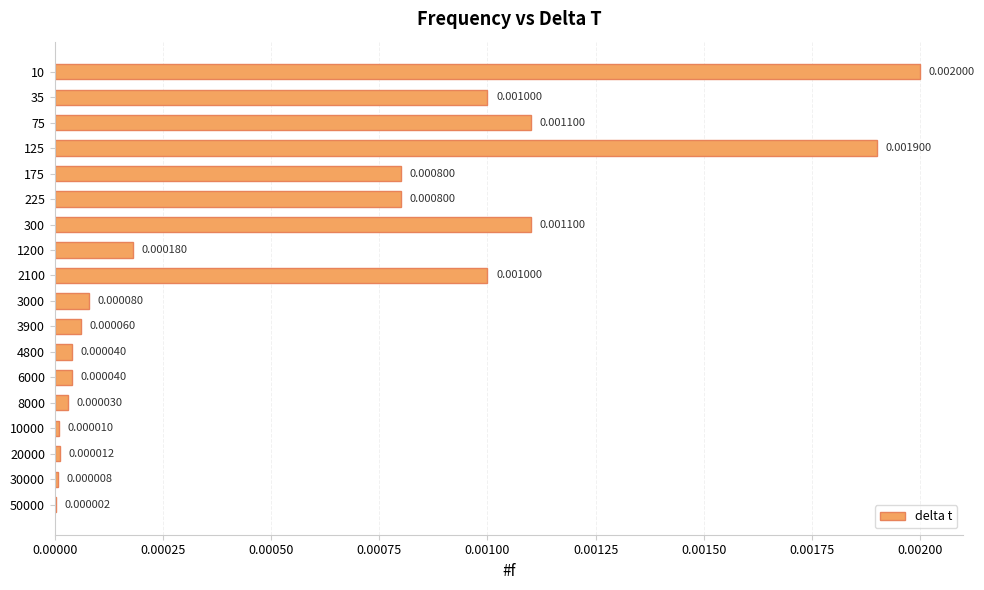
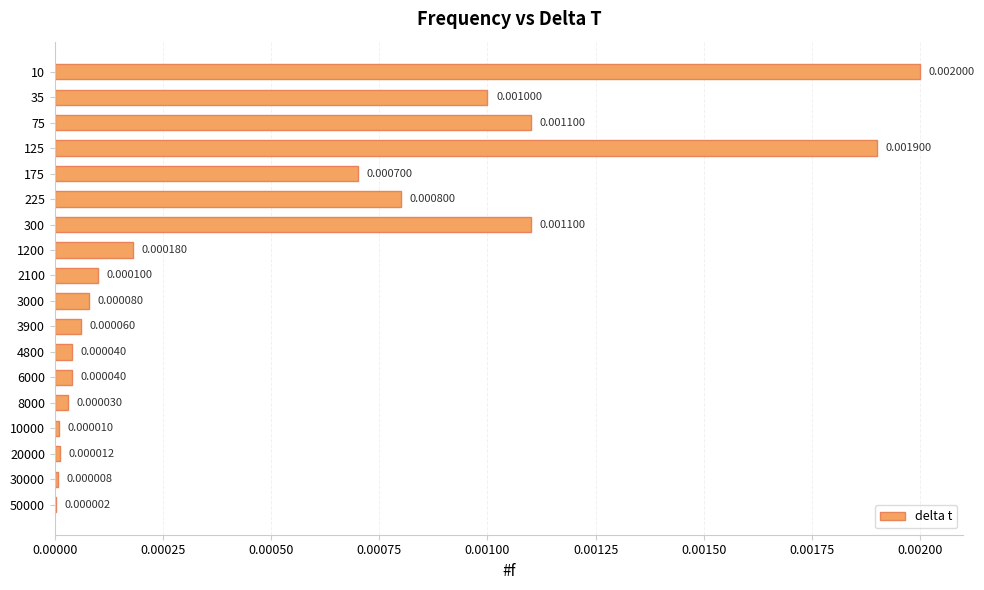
175: 0.000800 -> 0.000700
2100: 0.001000 -> 0.000100
